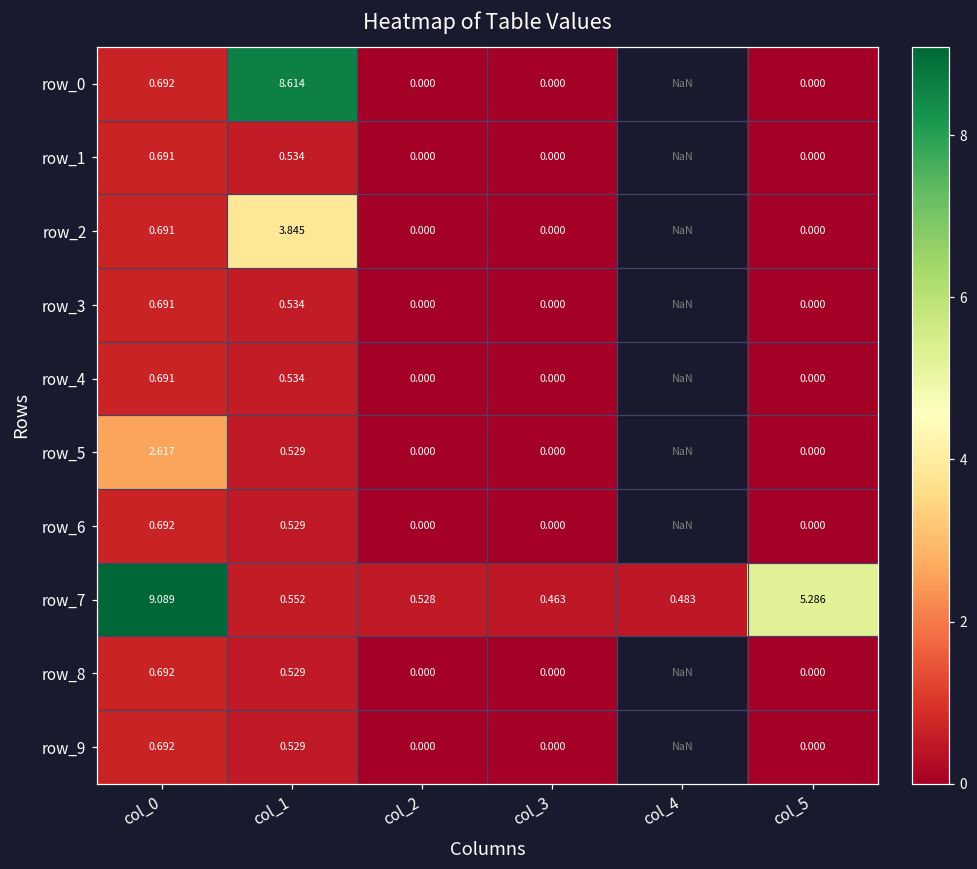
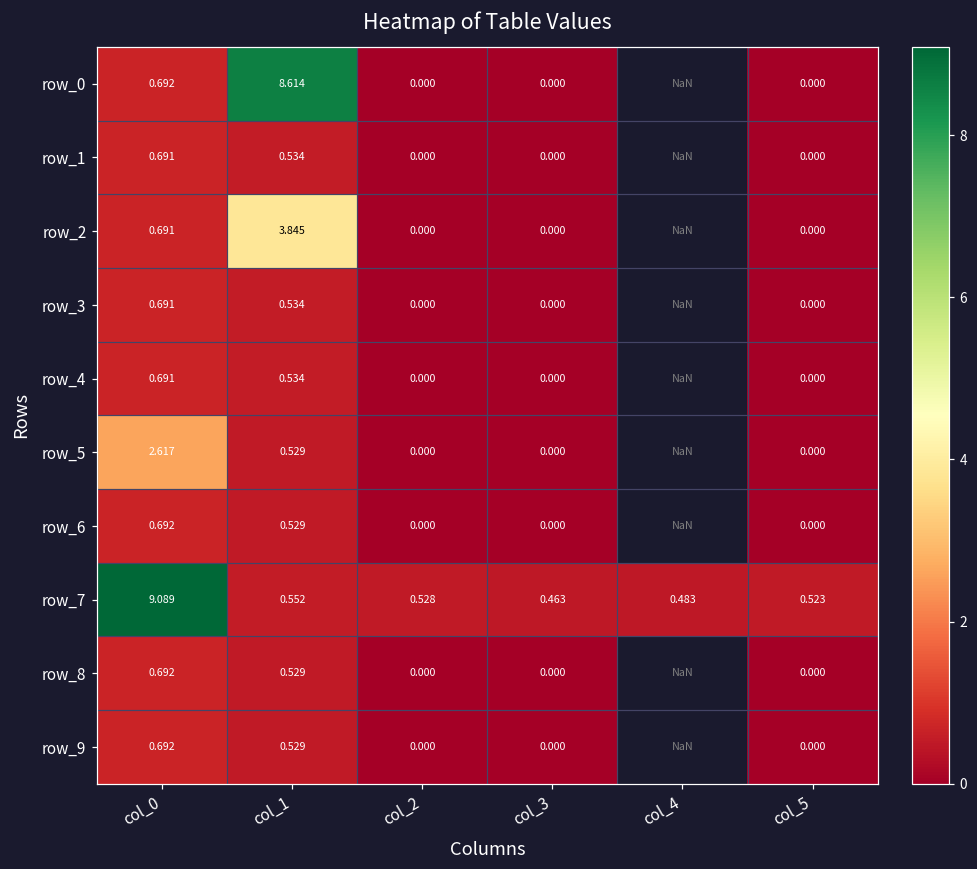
row_7, col_5: 5.286 -> 0.523
